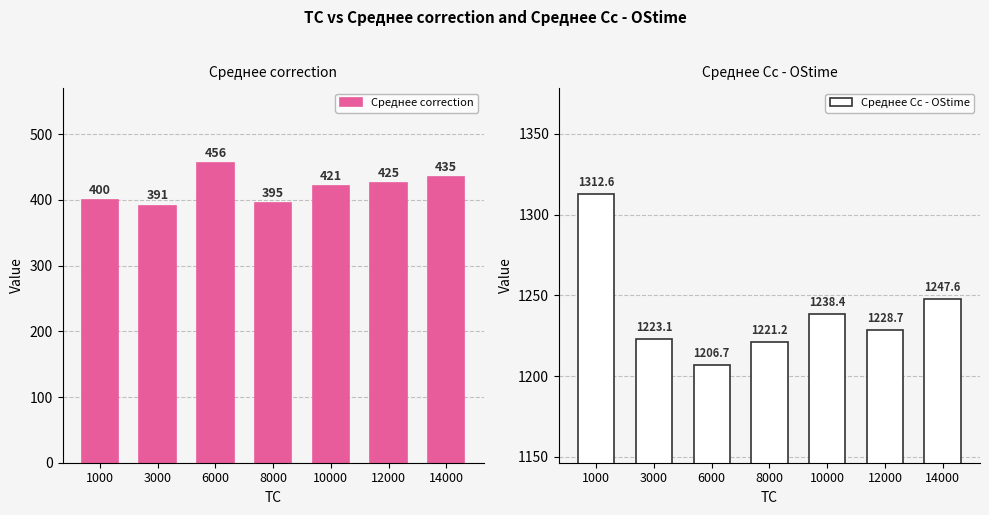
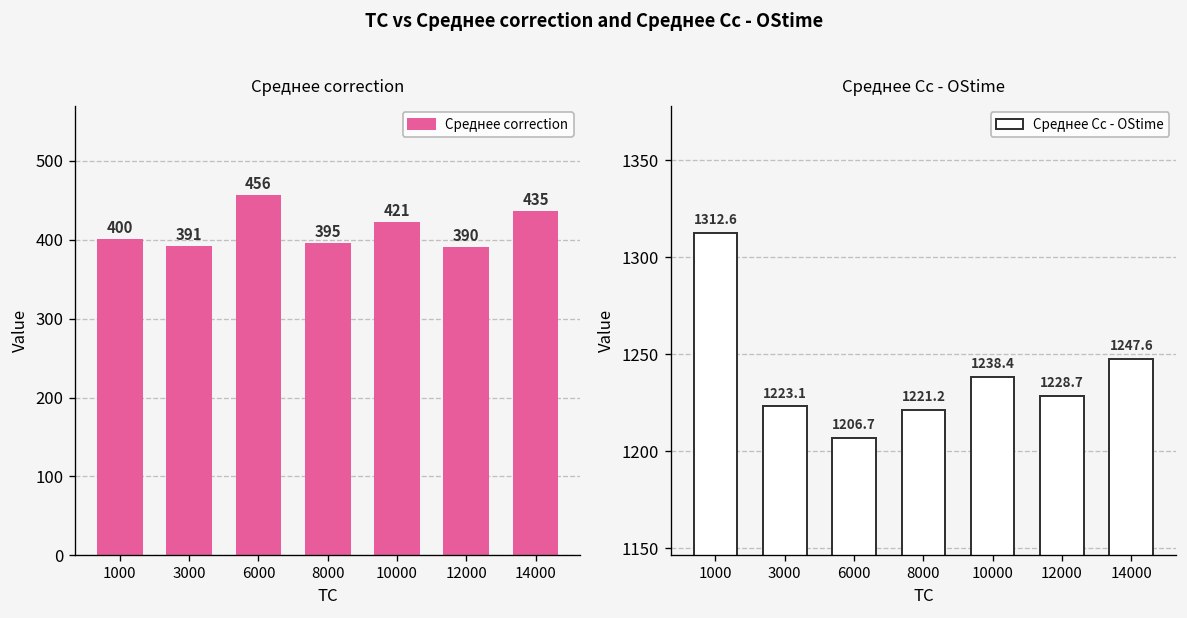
Среднее correction, 12000: 425 -> 390
